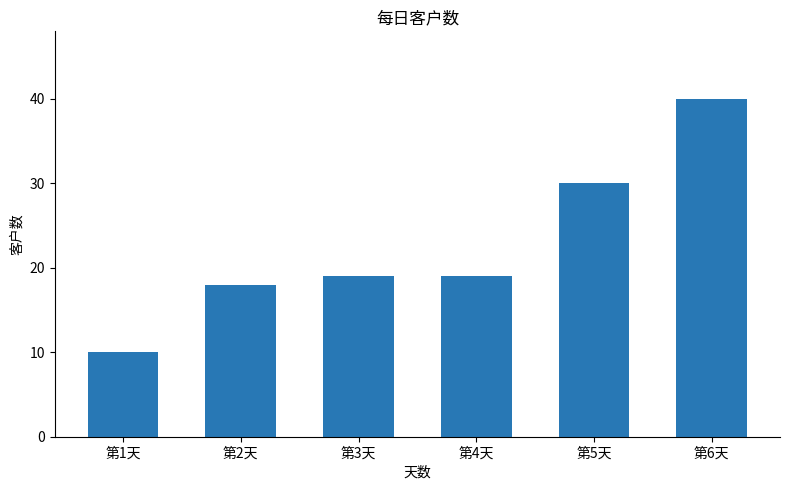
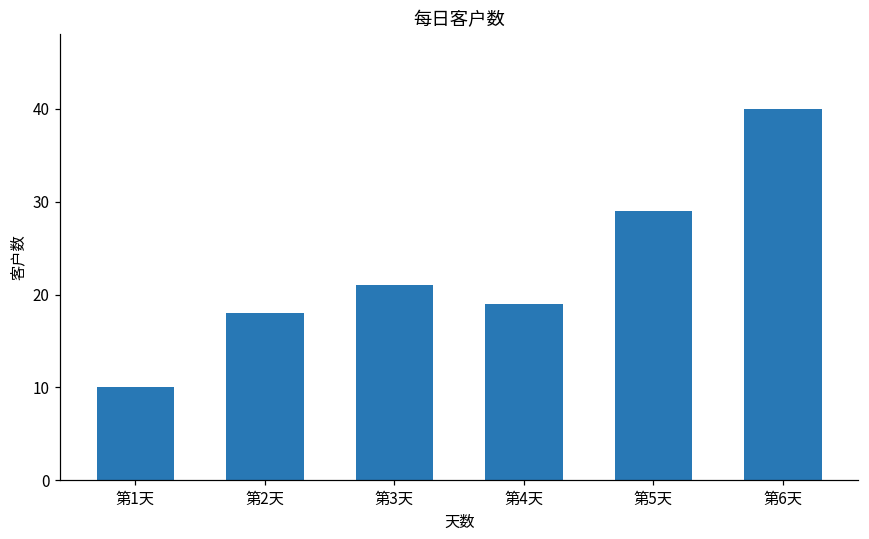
第3天: 19 -> 21
第5天: 30 -> 29
